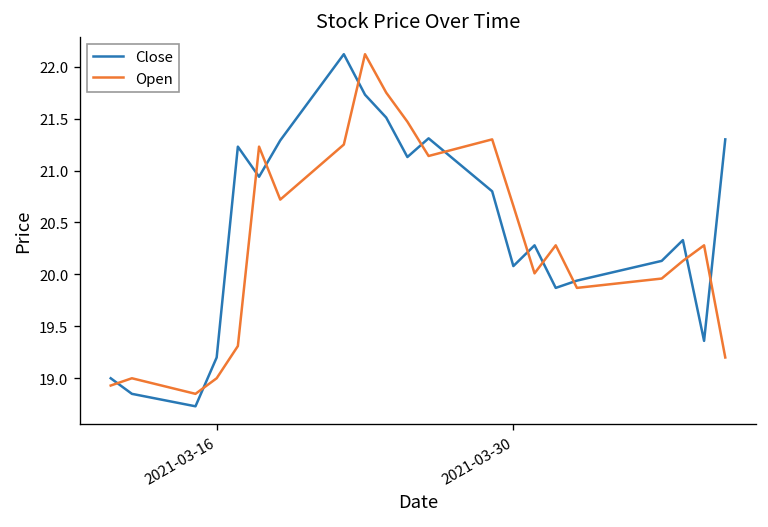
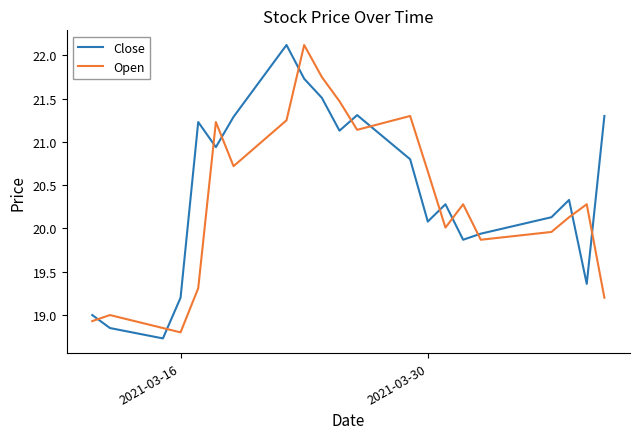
Open, 2021-03-16: 19.0 -> 18.8
